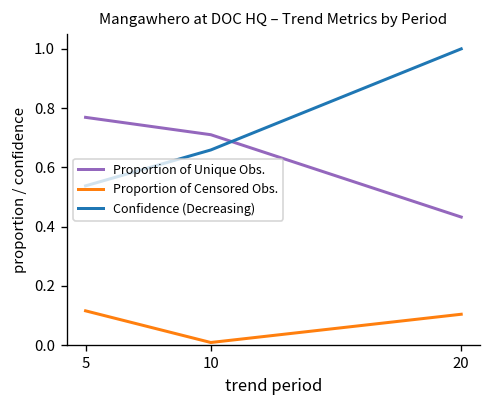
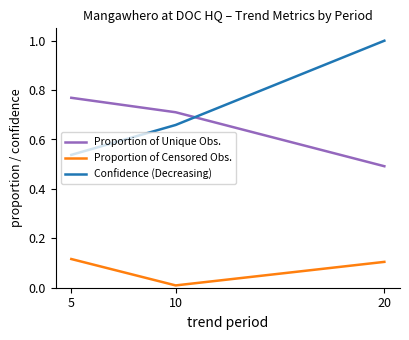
Proportion of Unique Obs., 20: 0.43 -> 0.49
